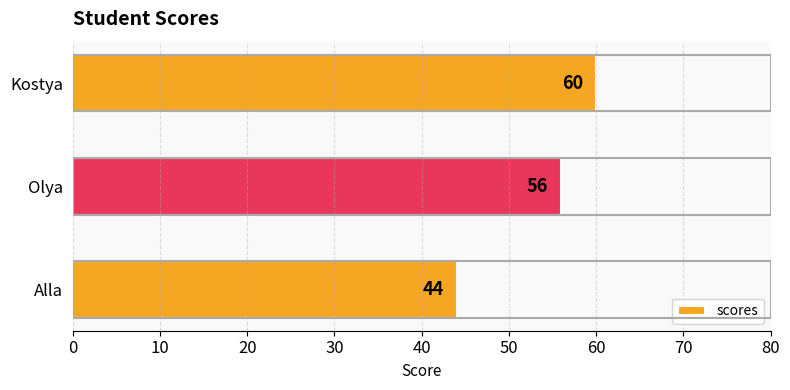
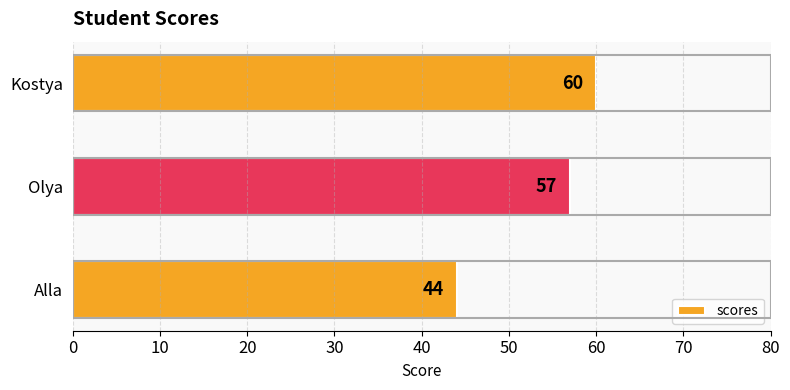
Olya: 56 -> 57
